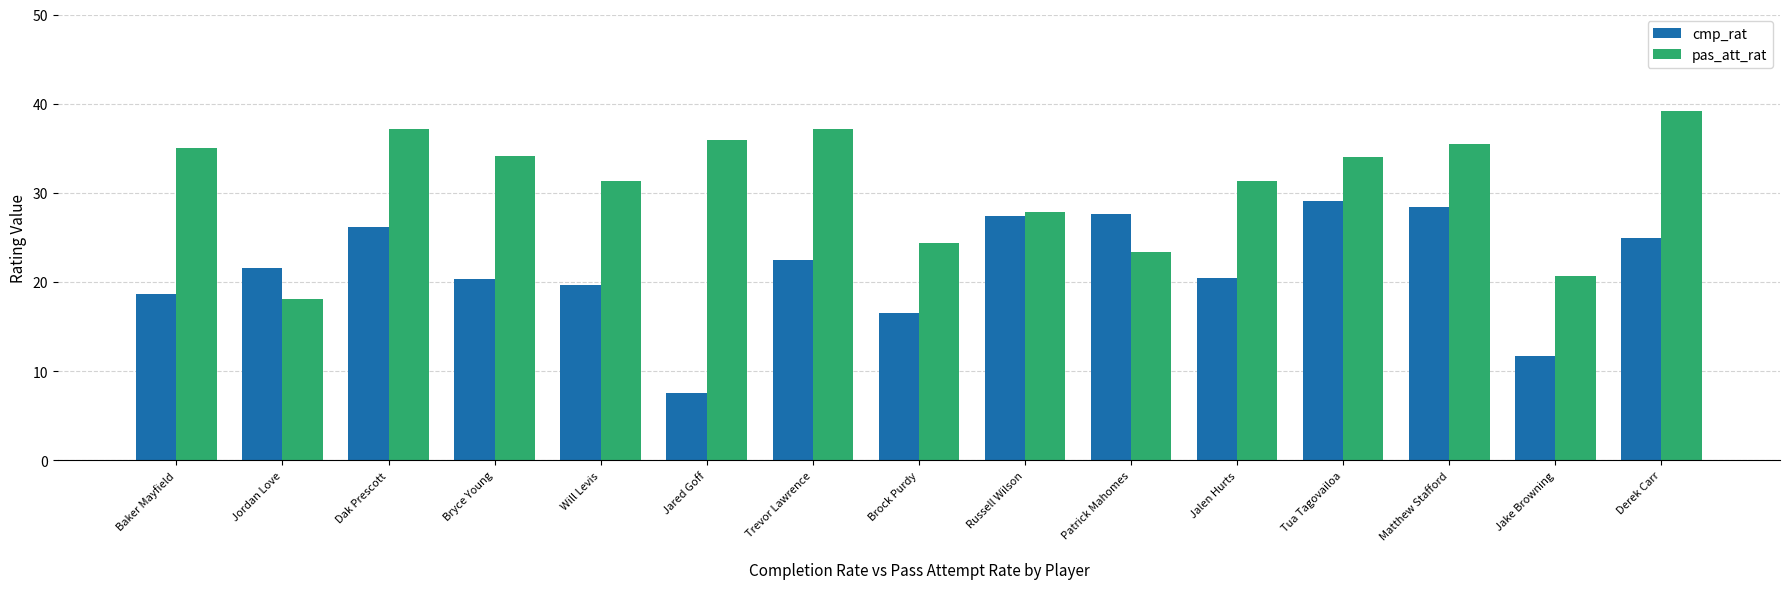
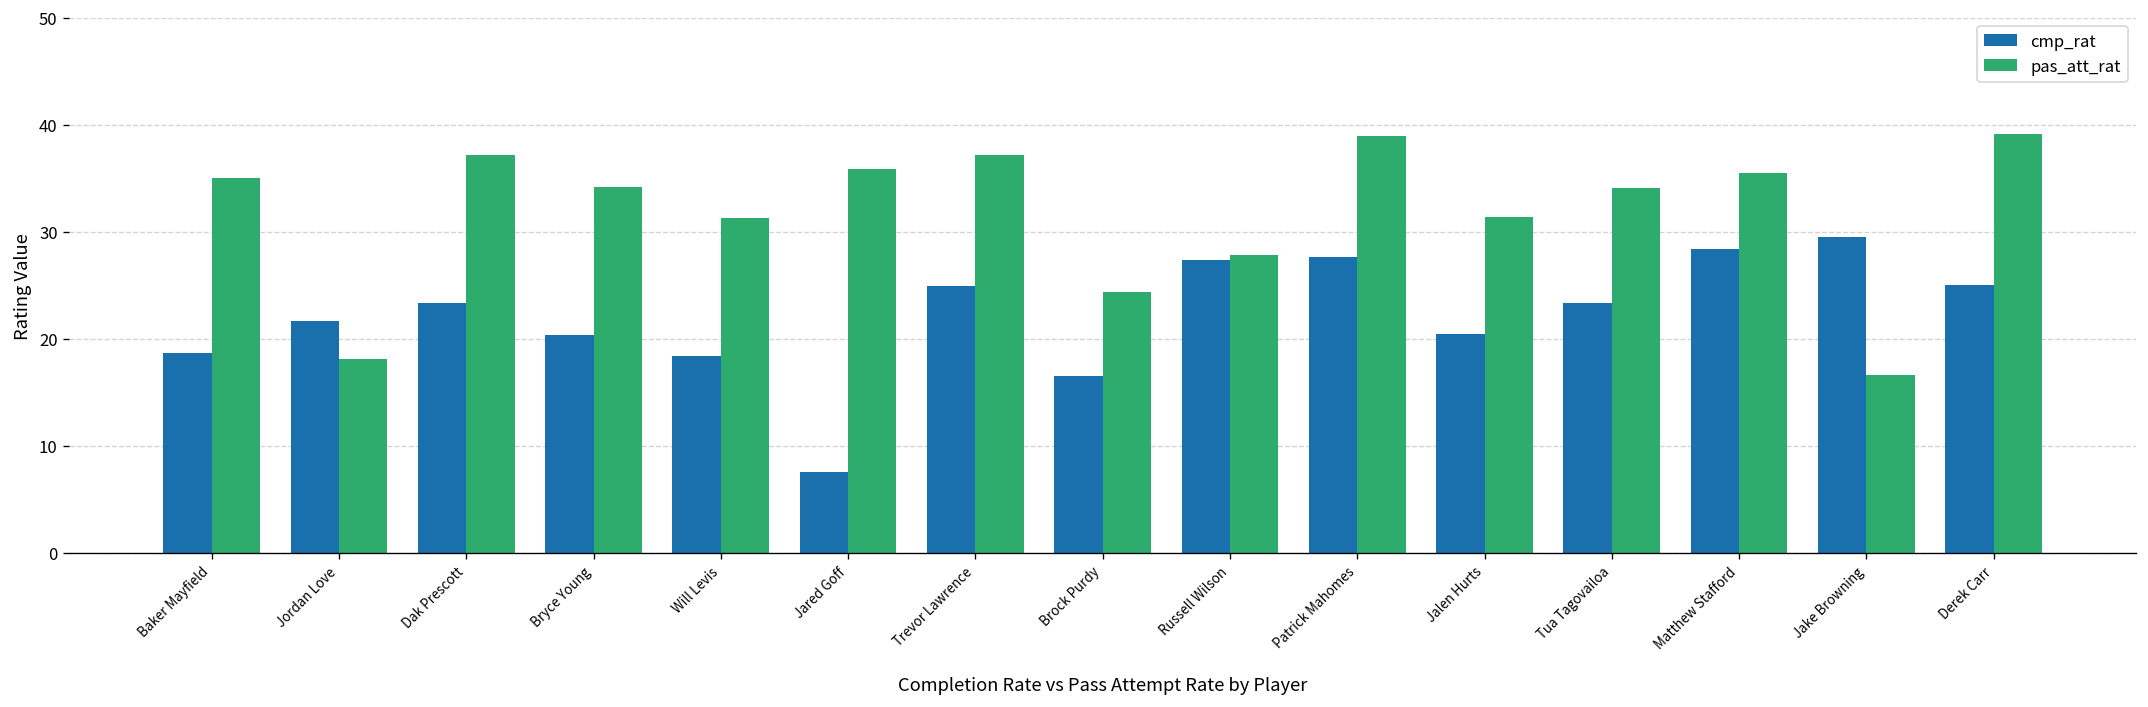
cmp_rat, Dak Prescott: 26 -> 23
cmp_rat, Will Levis: 20 -> 18
cmp_rat, Trevor Lawrence: 23 -> 25
pas_att_rat, Patrick Mahomes: 23 -> 39
cmp_rat, Tua Tagovailoa: 29 -> 23
cmp_rat, Jake Browning: 12 -> 30
pas_att_rat, Jake Browning: 21 -> 17
